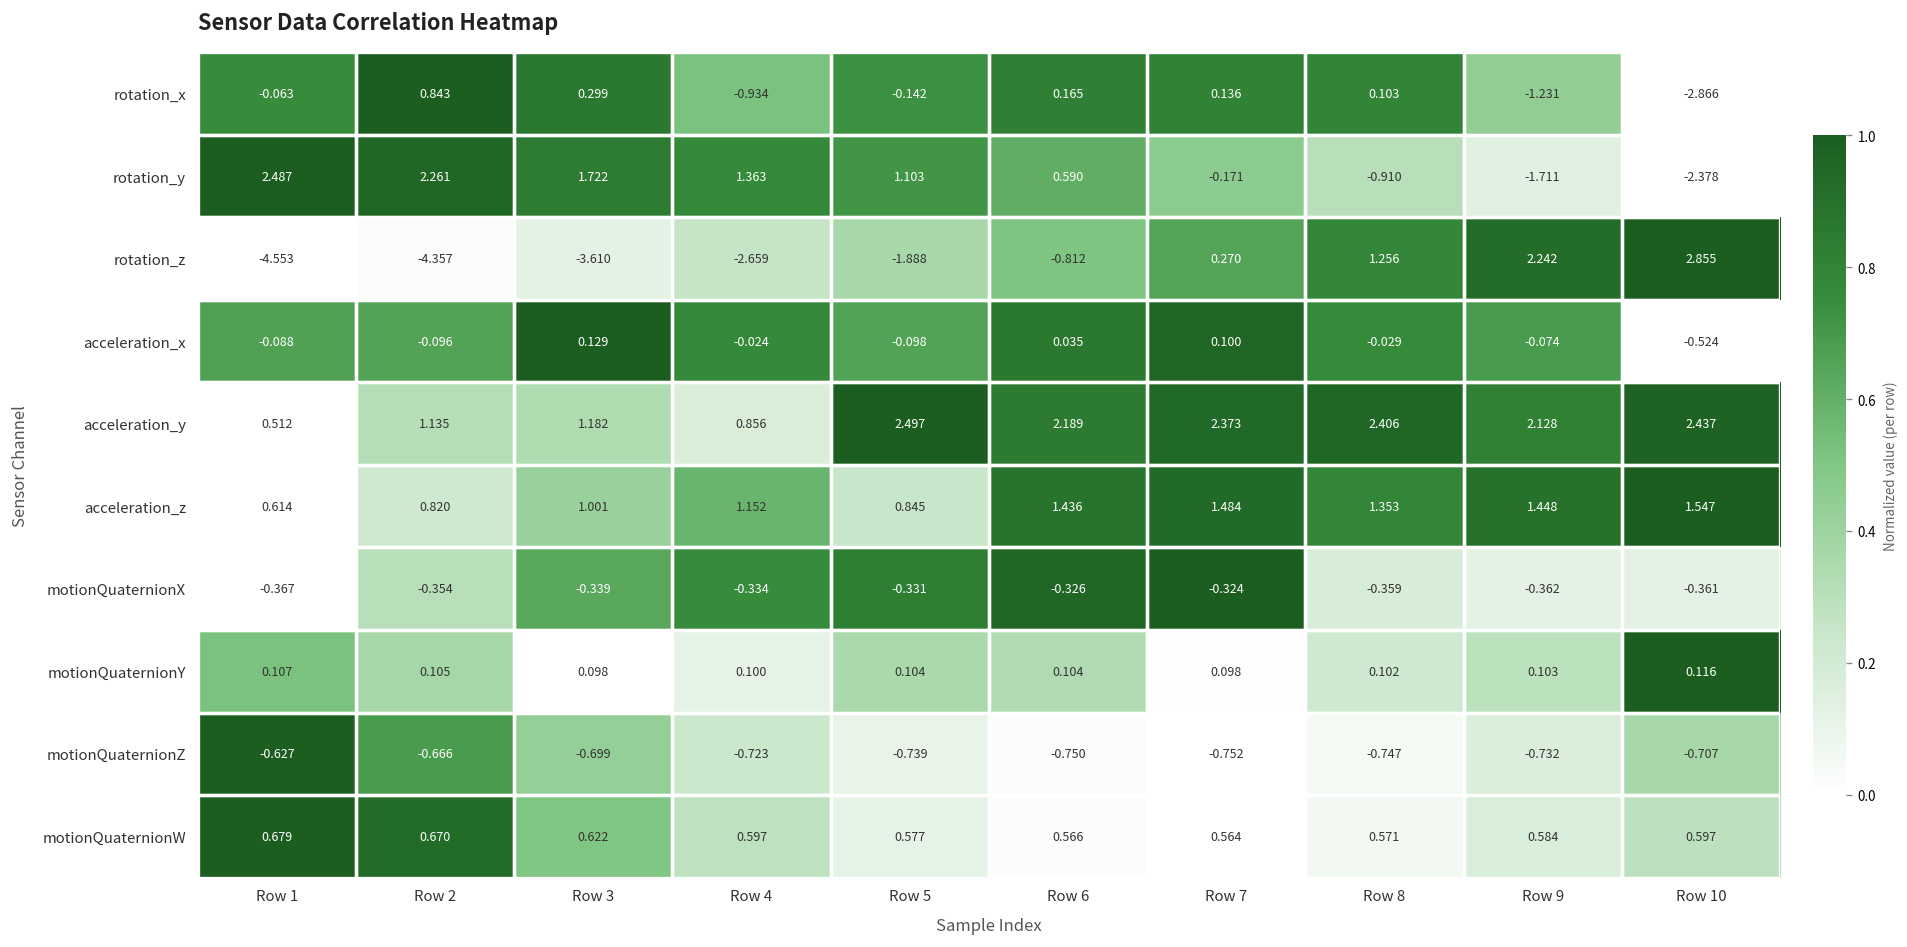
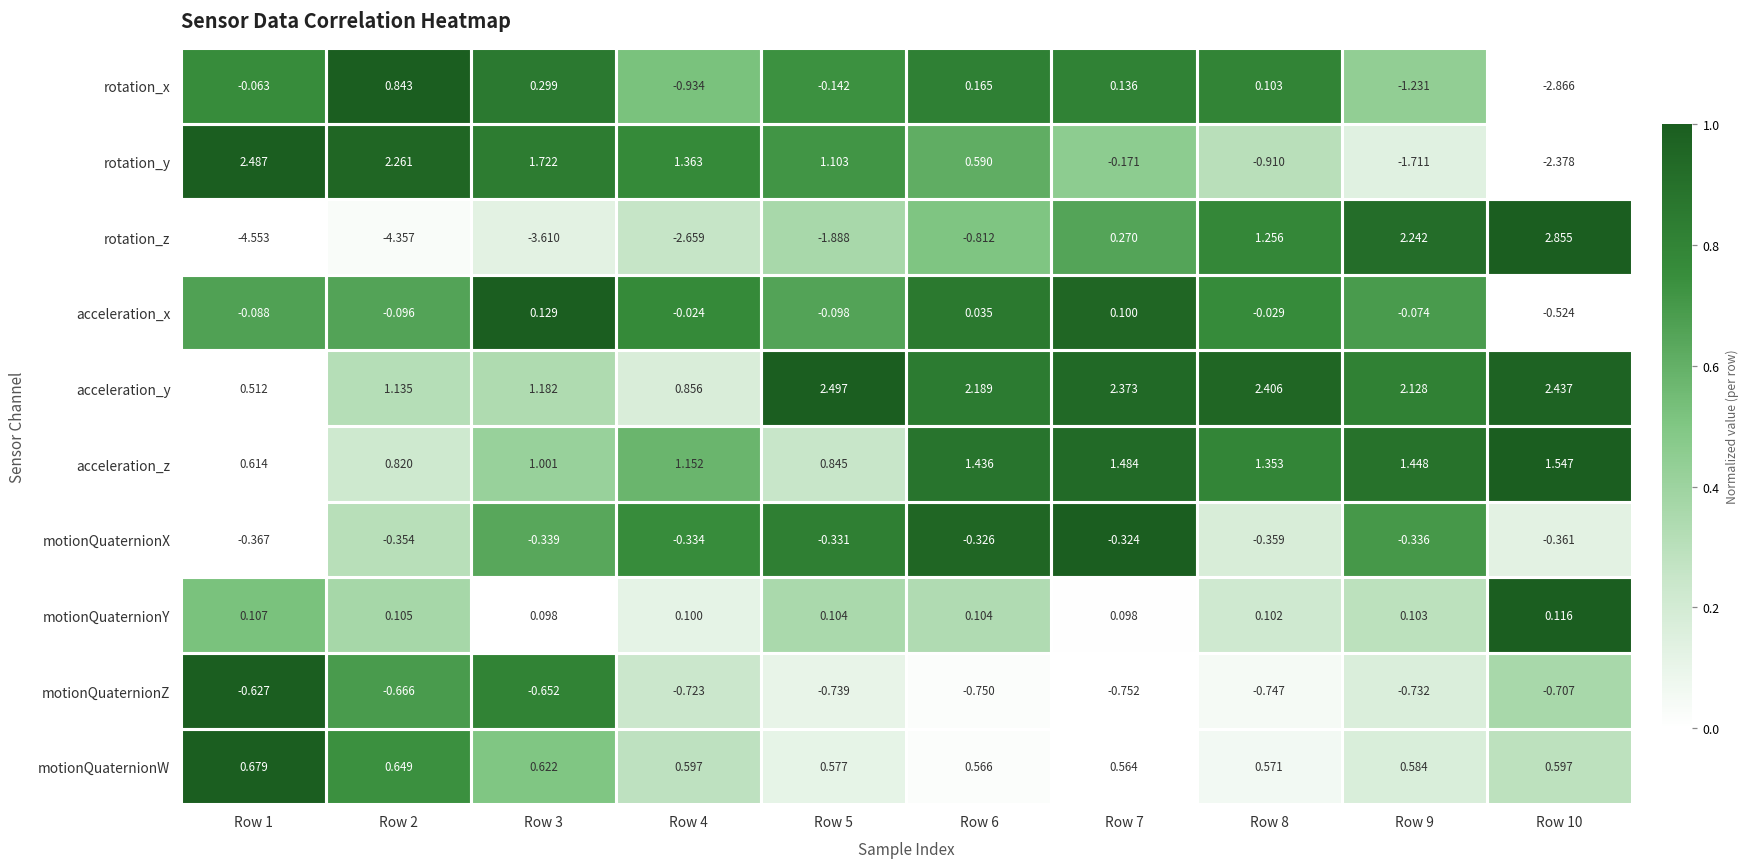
motionQuaternionX, Row 9: -0.362 -> -0.336
motionQuaternionZ, Row 3: -0.699 -> -0.652
motionQuaternionW, Row 2: 0.670 -> 0.649
